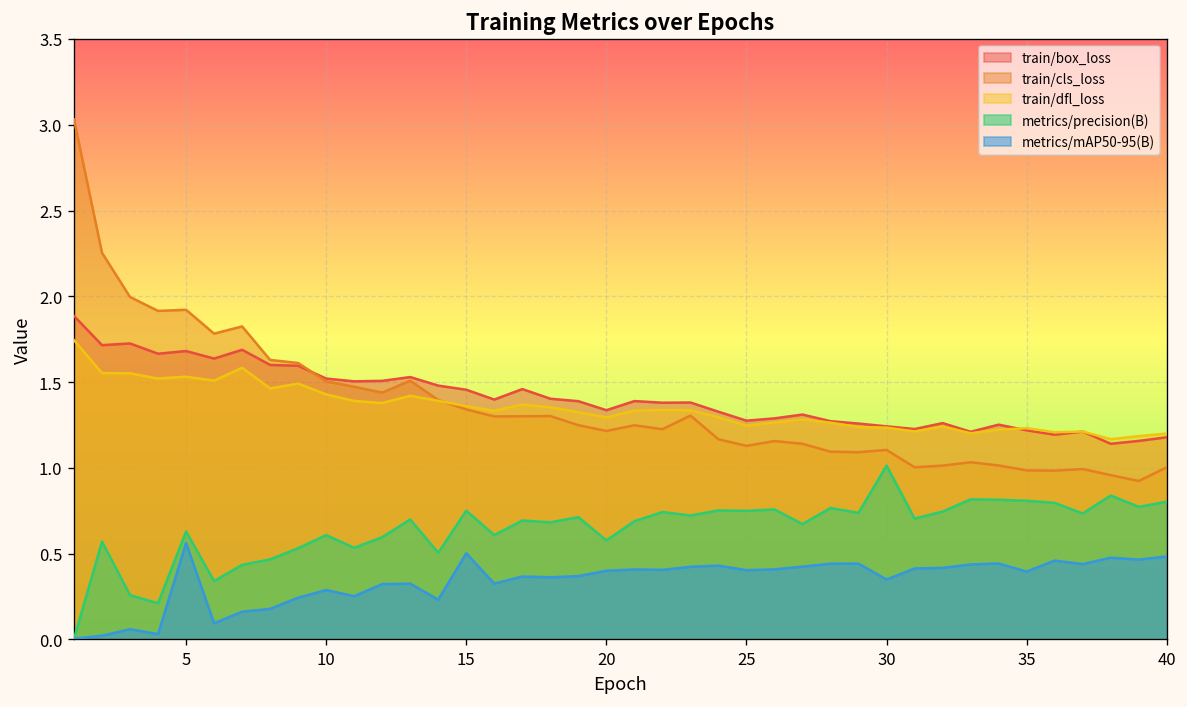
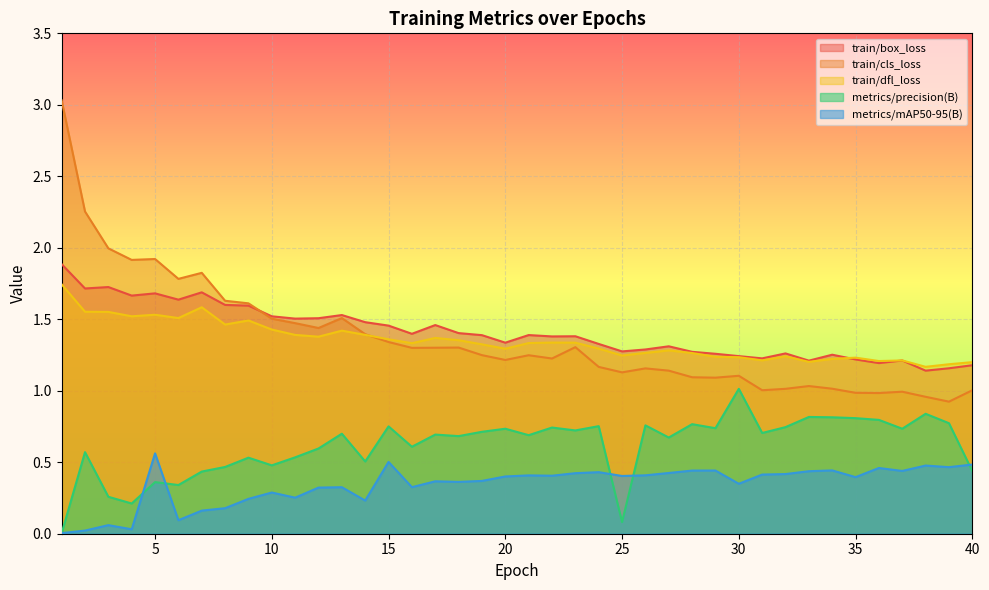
metrics/precision(B), 5: 0.63 -> 0.36
metrics/precision(B), 10: 0.61 -> 0.48
metrics/precision(B), 20: 0.58 -> 0.73
metrics/precision(B), 25: 0.75 -> 0.08
metrics/precision(B), 40: 0.80 -> 0.44
